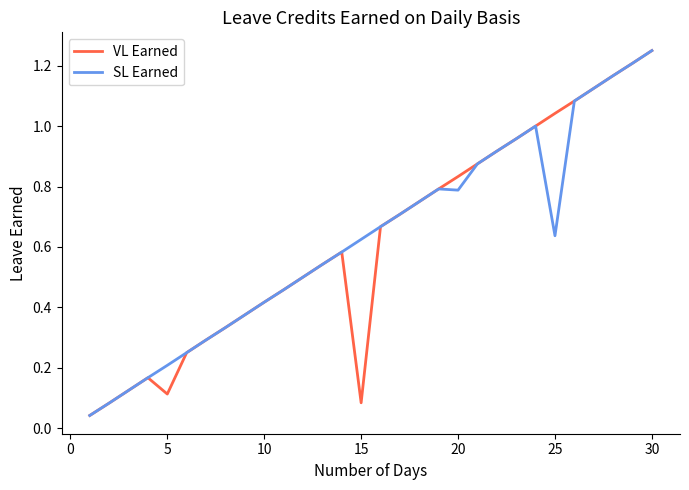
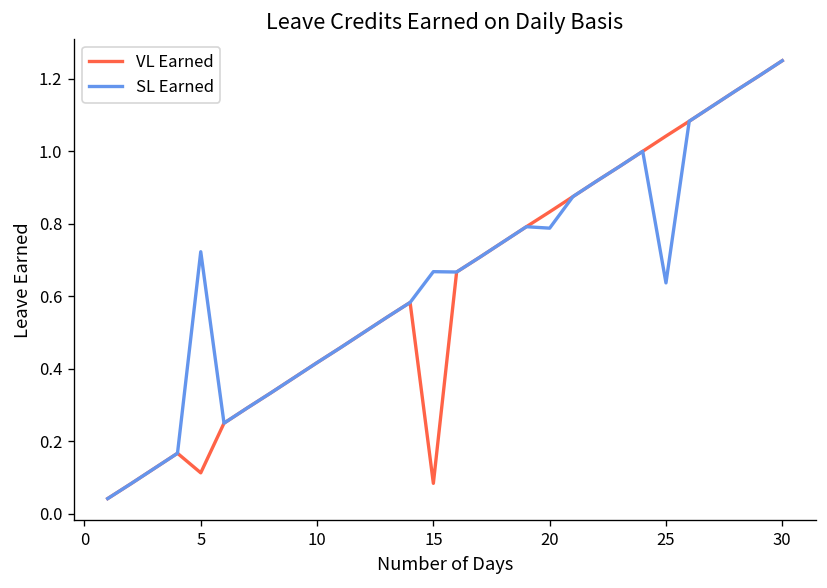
SL Earned, 5: 0.21 -> 0.72
SL Earned, 15: 0.63 -> 0.67
